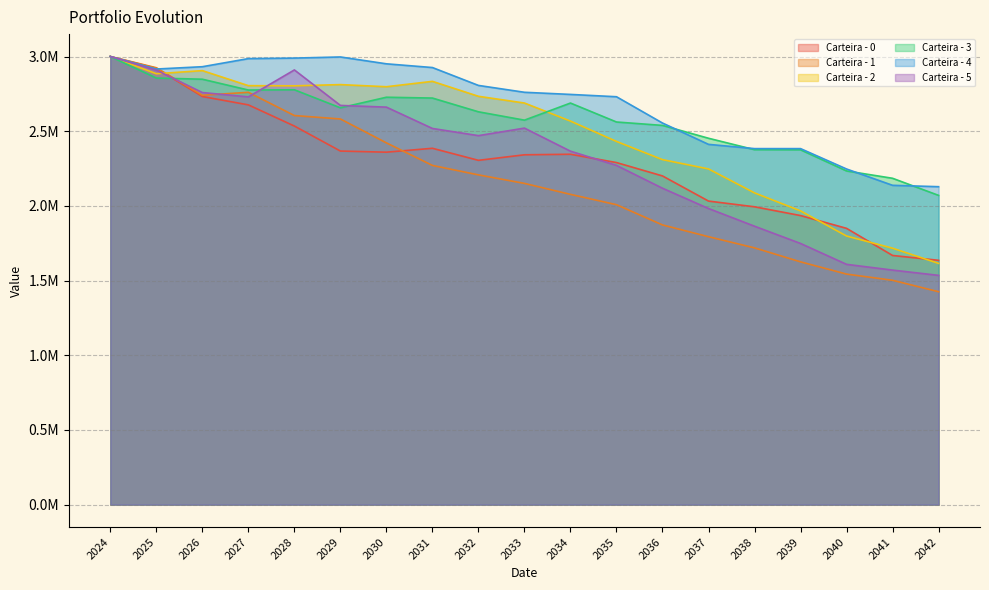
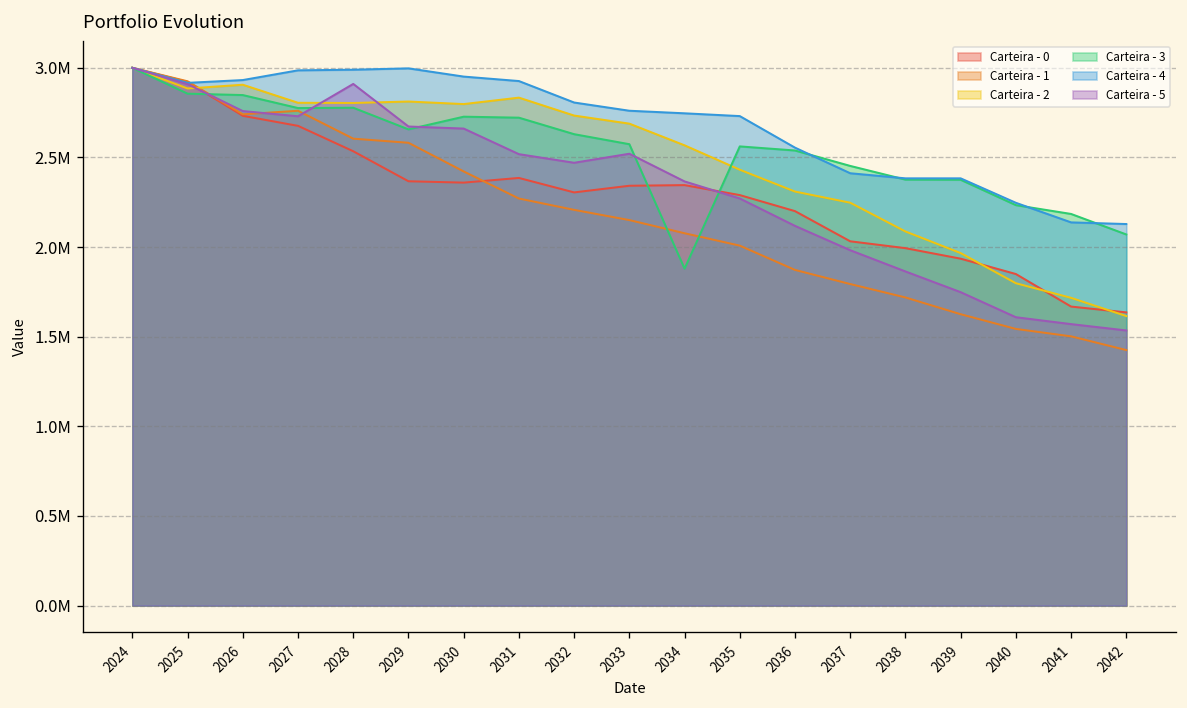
Carteira - 3, 2034: 2690000 -> 1880000
